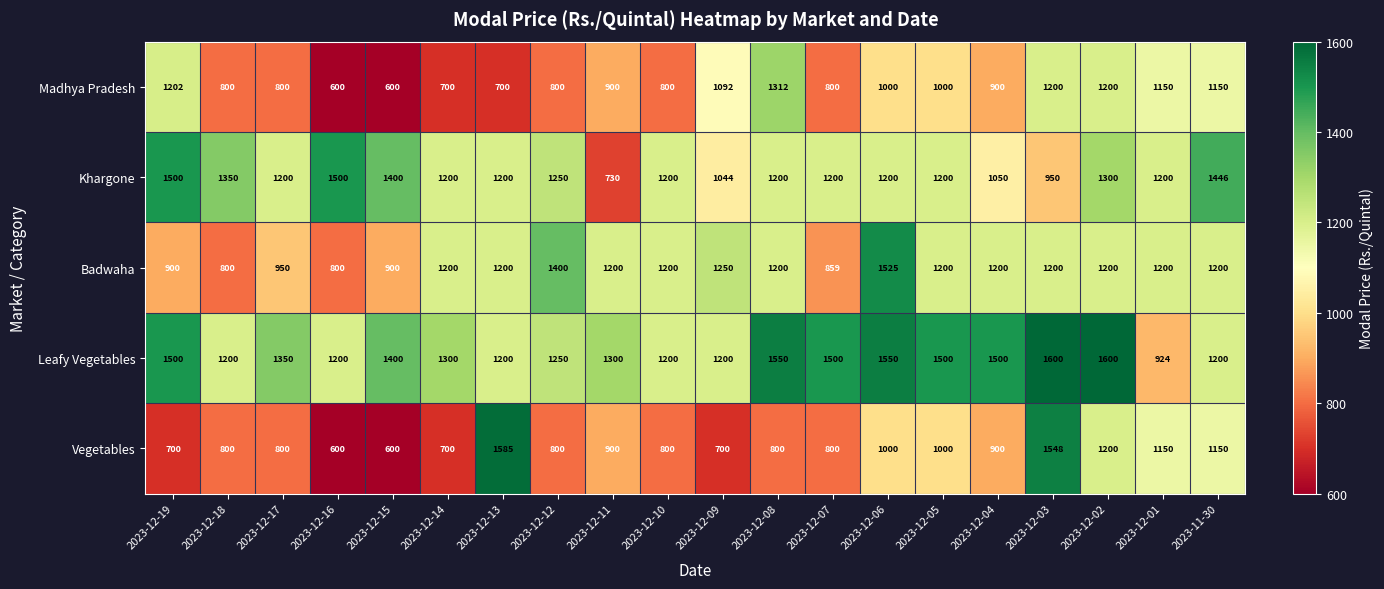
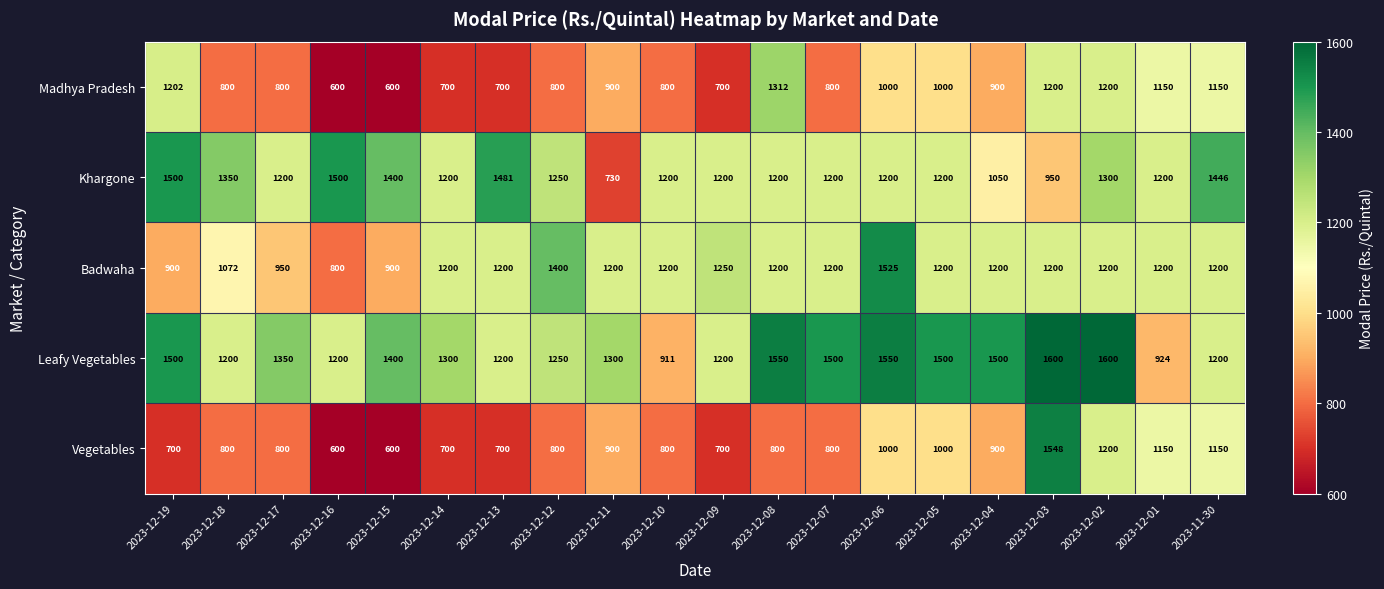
Madhya Pradesh, 2023-12-09: 1092 -> 700
Khargone, 2023-12-13: 1200 -> 1481
Khargone, 2023-12-09: 1044 -> 1200
Badwaha, 2023-12-18: 800 -> 1072
Badwaha, 2023-12-07: 859 -> 1200
Leafy Vegetables, 2023-12-10: 1200 -> 911
Vegetables, 2023-12-13: 1585 -> 700
